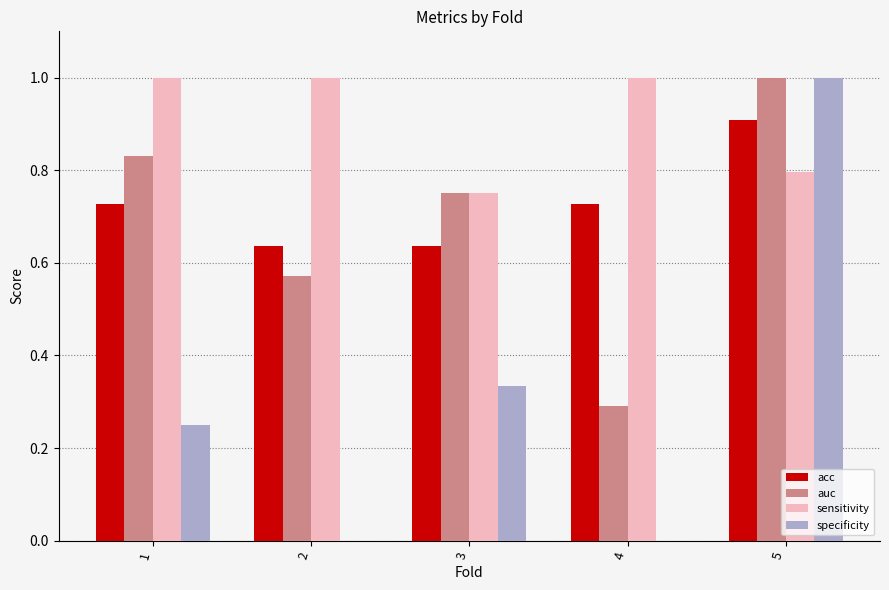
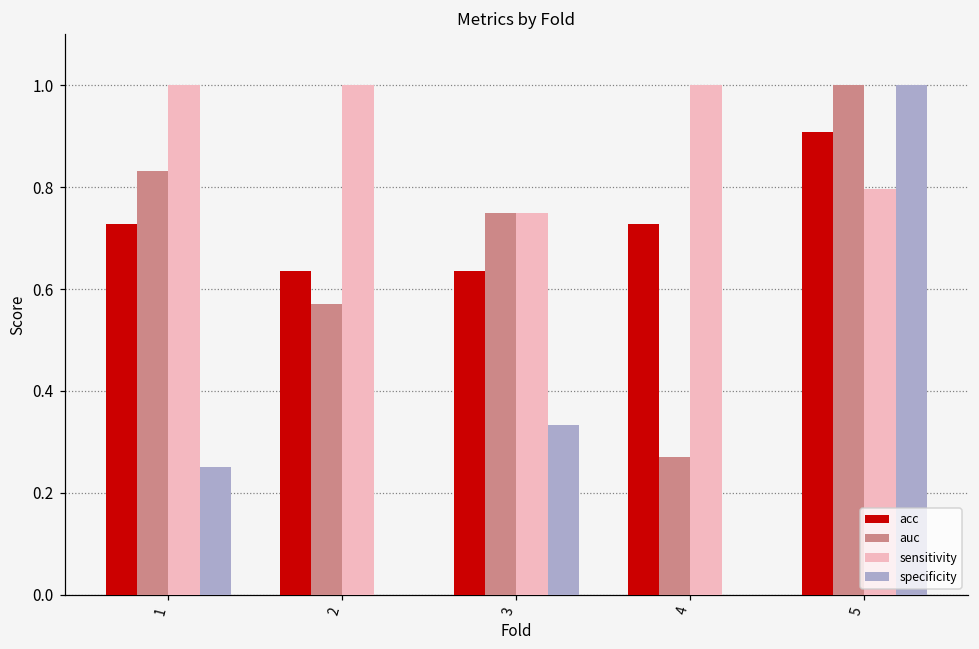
auc, 4: 0.29 -> 0.27
